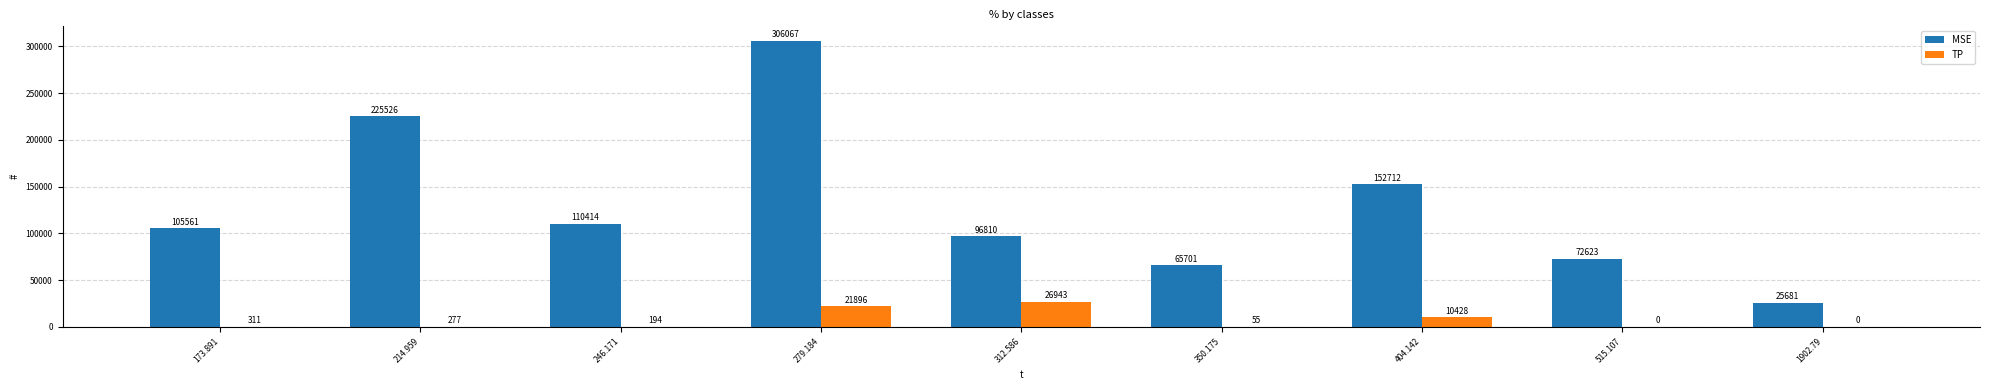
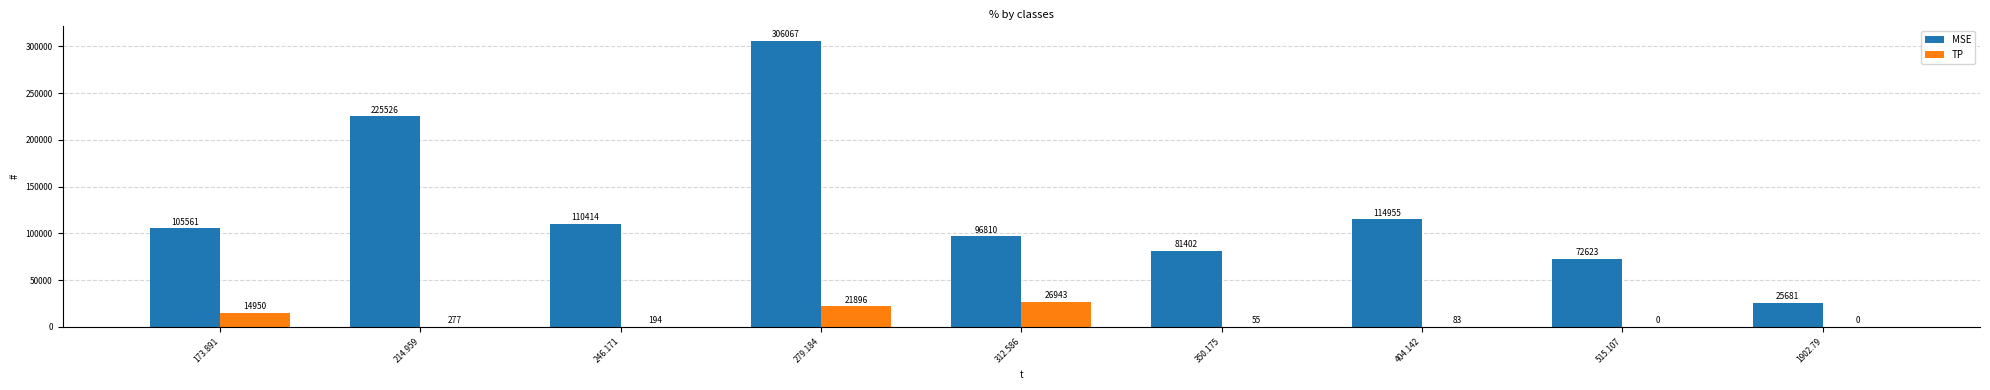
TP, 173.891: 311 -> 14950
MSE, 350.175: 65701 -> 81402
MSE, 404.142: 152712 -> 114955
TP, 404.142: 10428 -> 83
